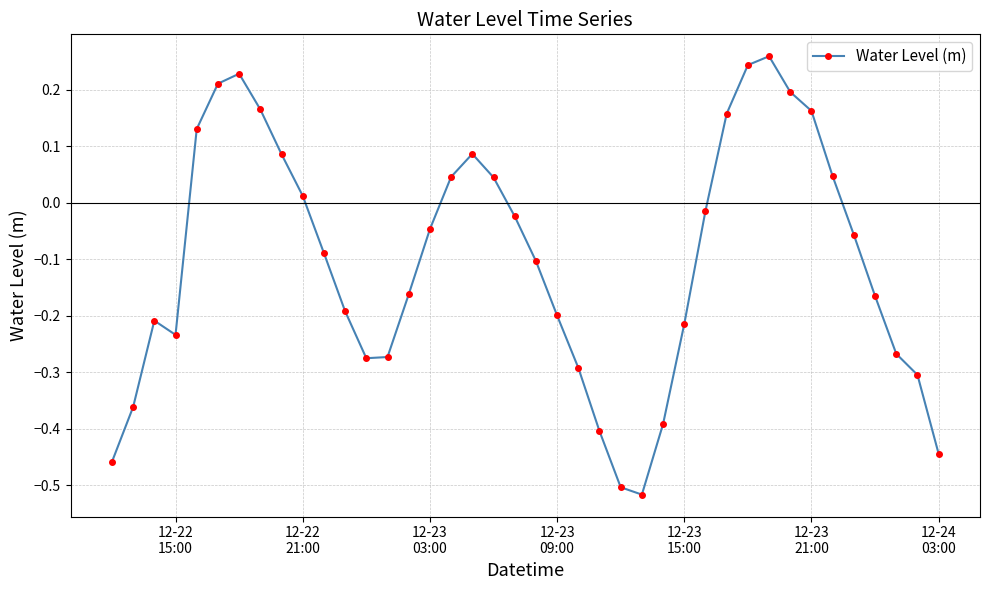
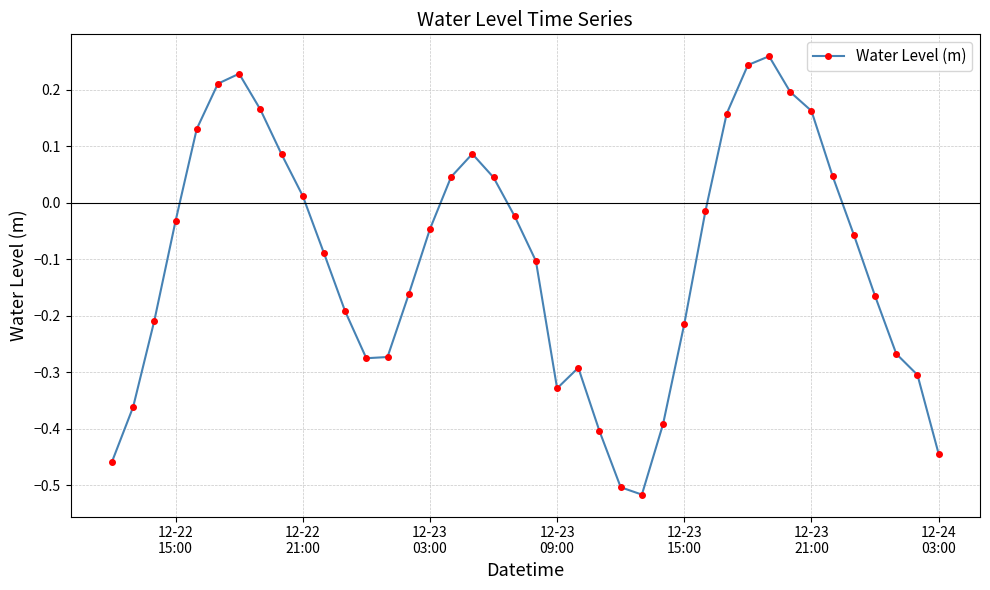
12-22 15:00: -0.23 -> -0.03
12-23 09:00: -0.20 -> -0.33
